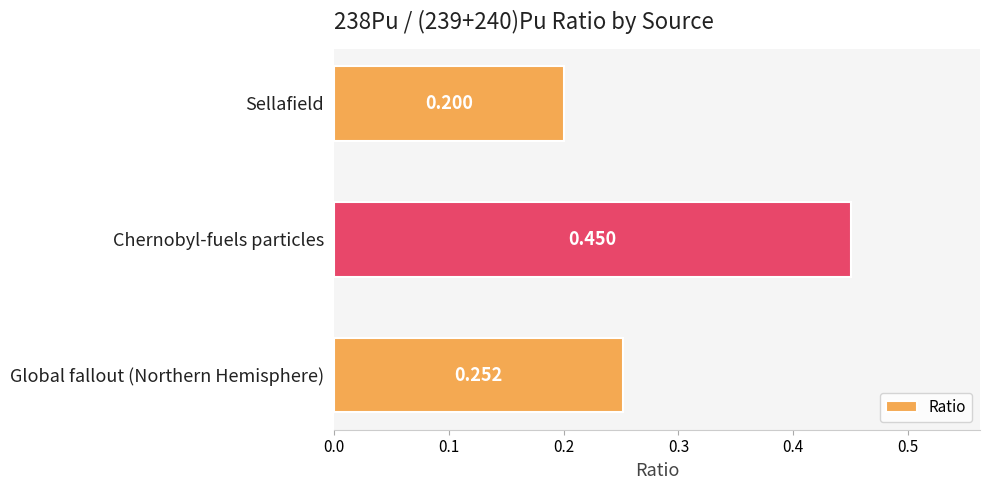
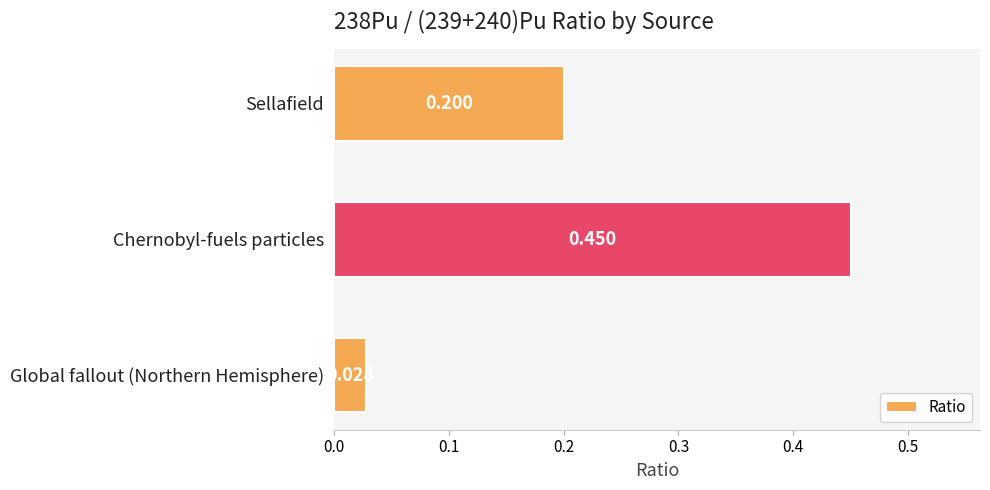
Global fallout (Northern Hemisphere): 0.252 -> 0.028
